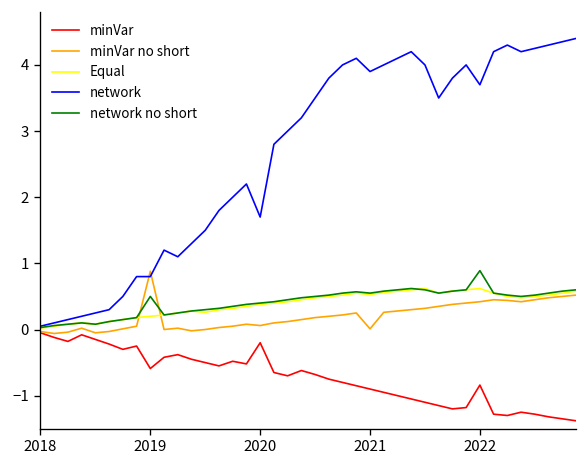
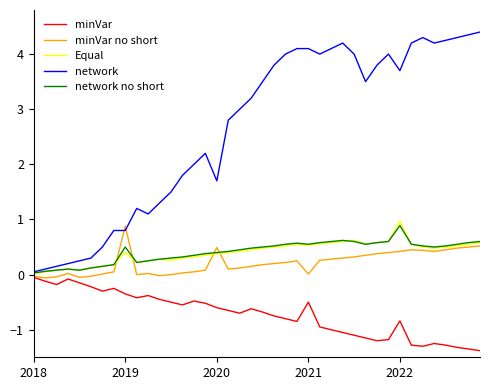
minVar, 2019: -0.6 -> -0.4
Equal, 2019: 0.2 -> 0.4
minVar, 2020: -0.2 -> -0.6
minVar no short, 2020: 0.1 -> 0.5
minVar, 2021: -0.9 -> -0.5
network, 2021: 3.9 -> 4.1
Equal, 2022: 0.6 -> 1.0
